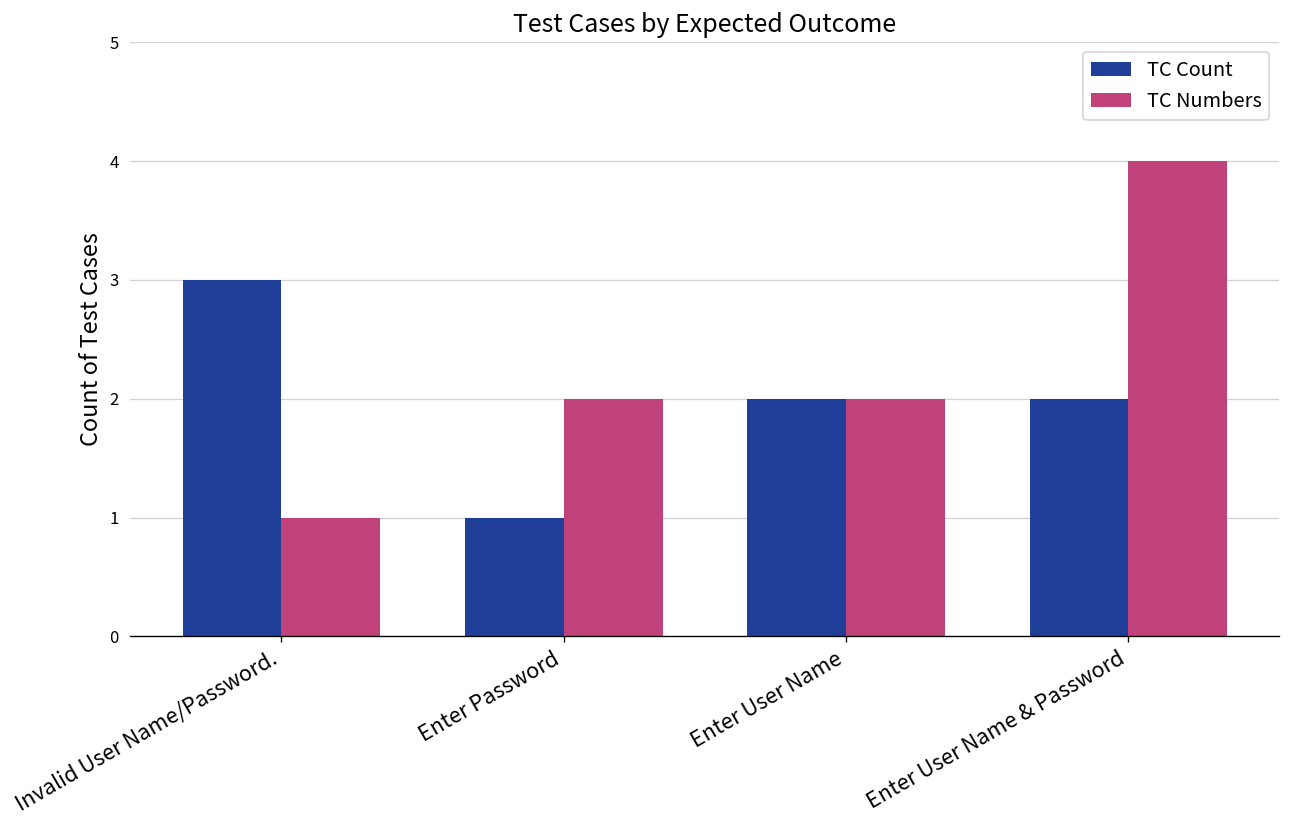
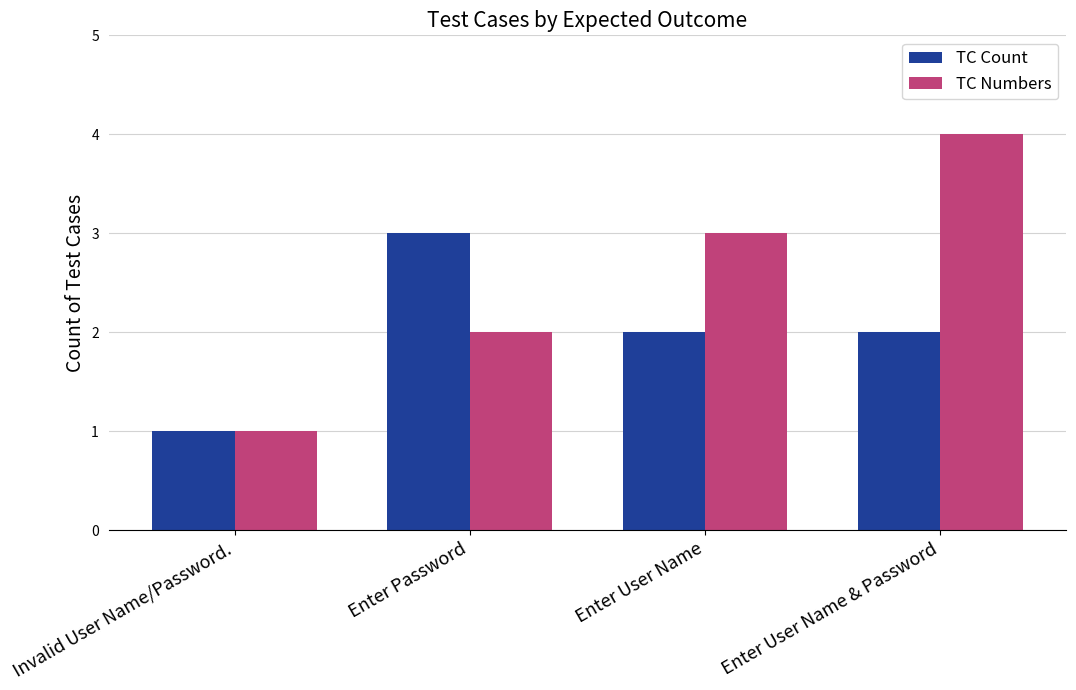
TC Count, Invalid User Name/Password.: 3 -> 1
TC Count, Enter Password: 1 -> 3
TC Numbers, Enter User Name: 2 -> 3
